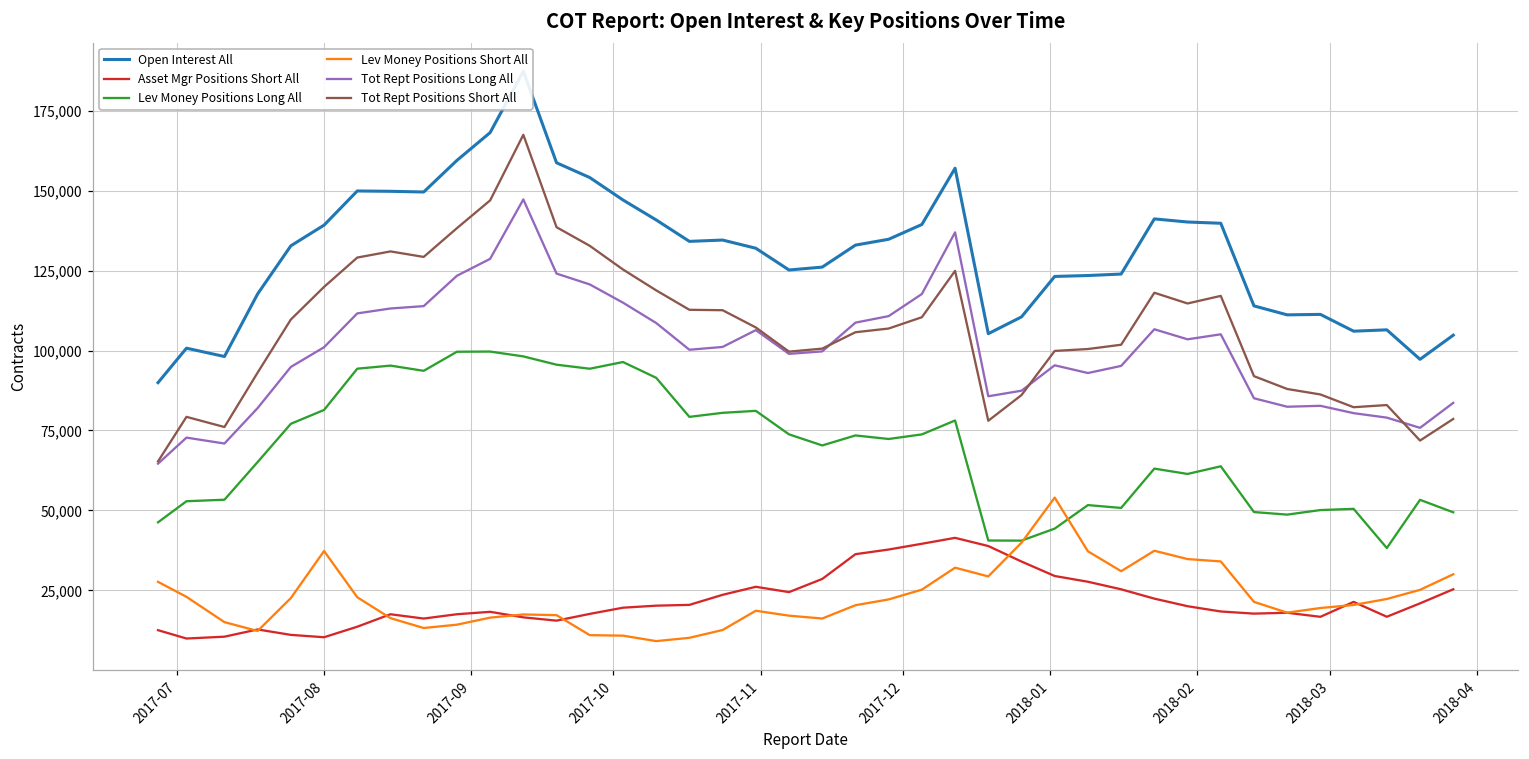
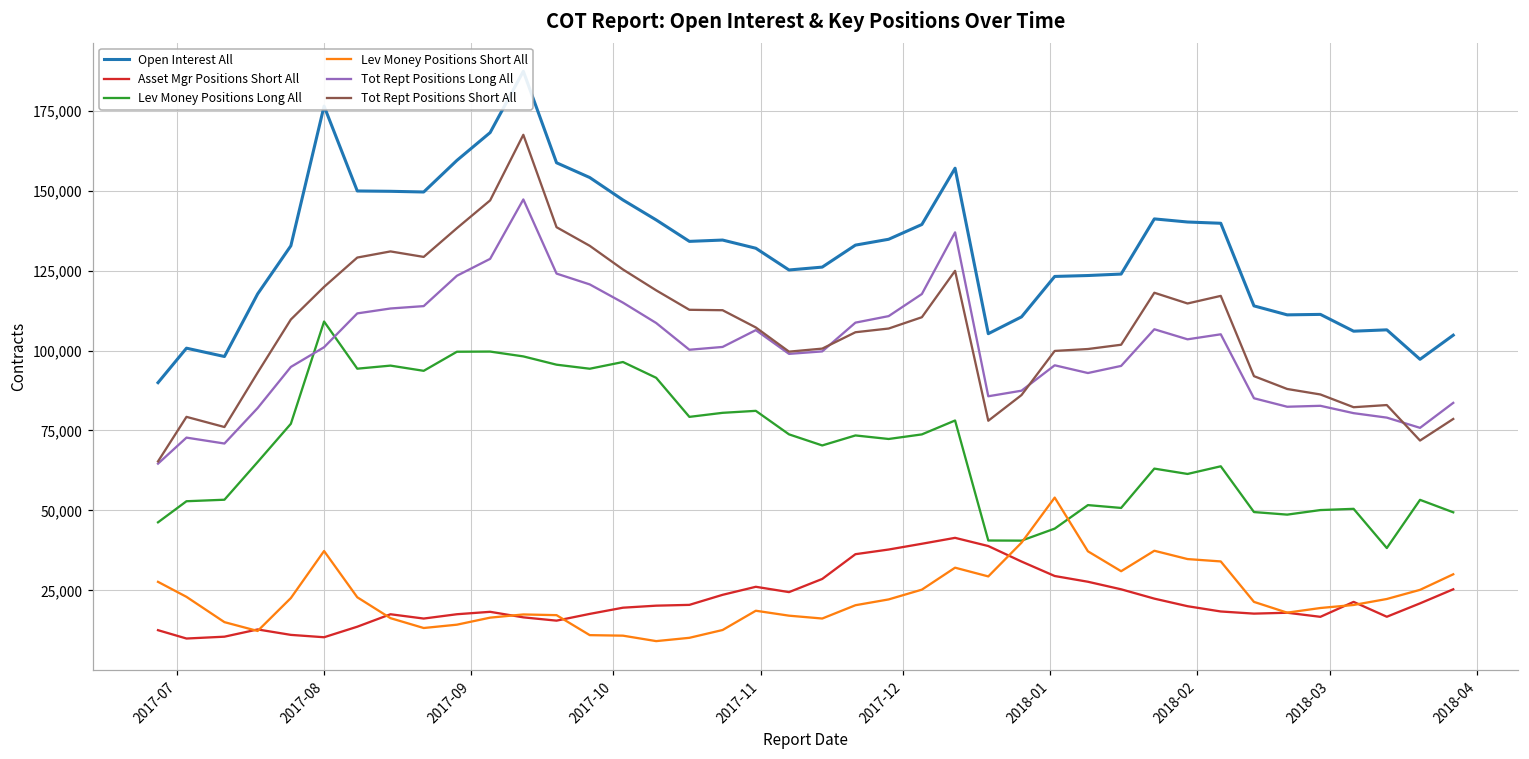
Open Interest All, 2017-08: 139,000 -> 176,000
Lev Money Positions Long All, 2017-08: 81,000 -> 109,000
